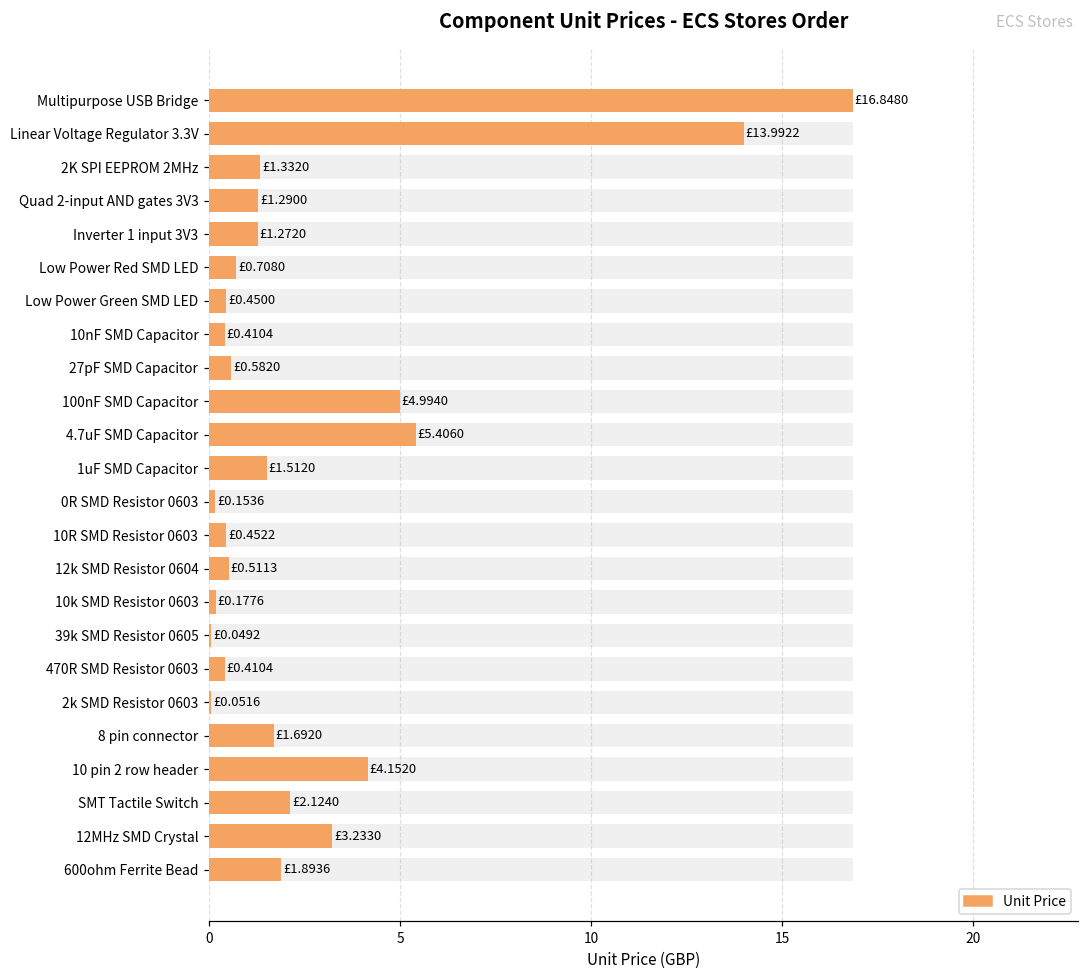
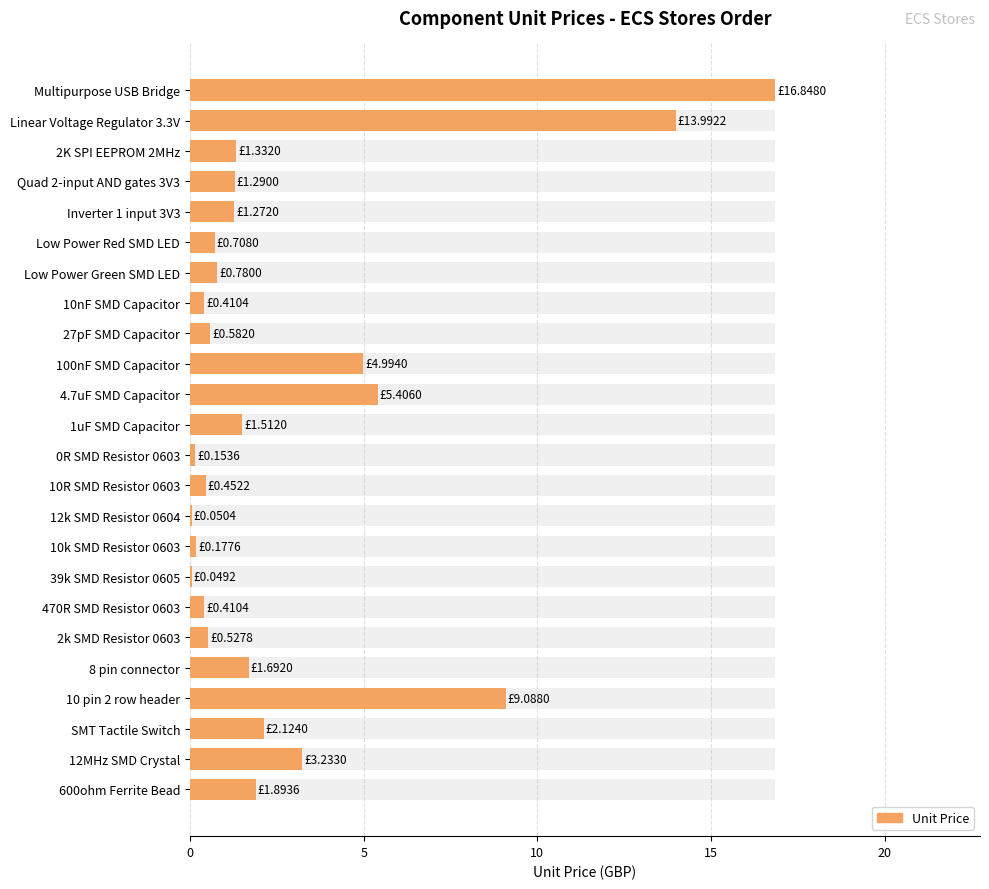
Unit Price, Low Power Green SMD LED: £0.4500 -> £0.7800
Unit Price, 12k SMD Resistor 0604: £0.5113 -> £0.0504
Unit Price, 2k SMD Resistor 0603: £0.0516 -> £0.5278
Unit Price, 10 pin 2 row header: £4.1520 -> £9.0880
